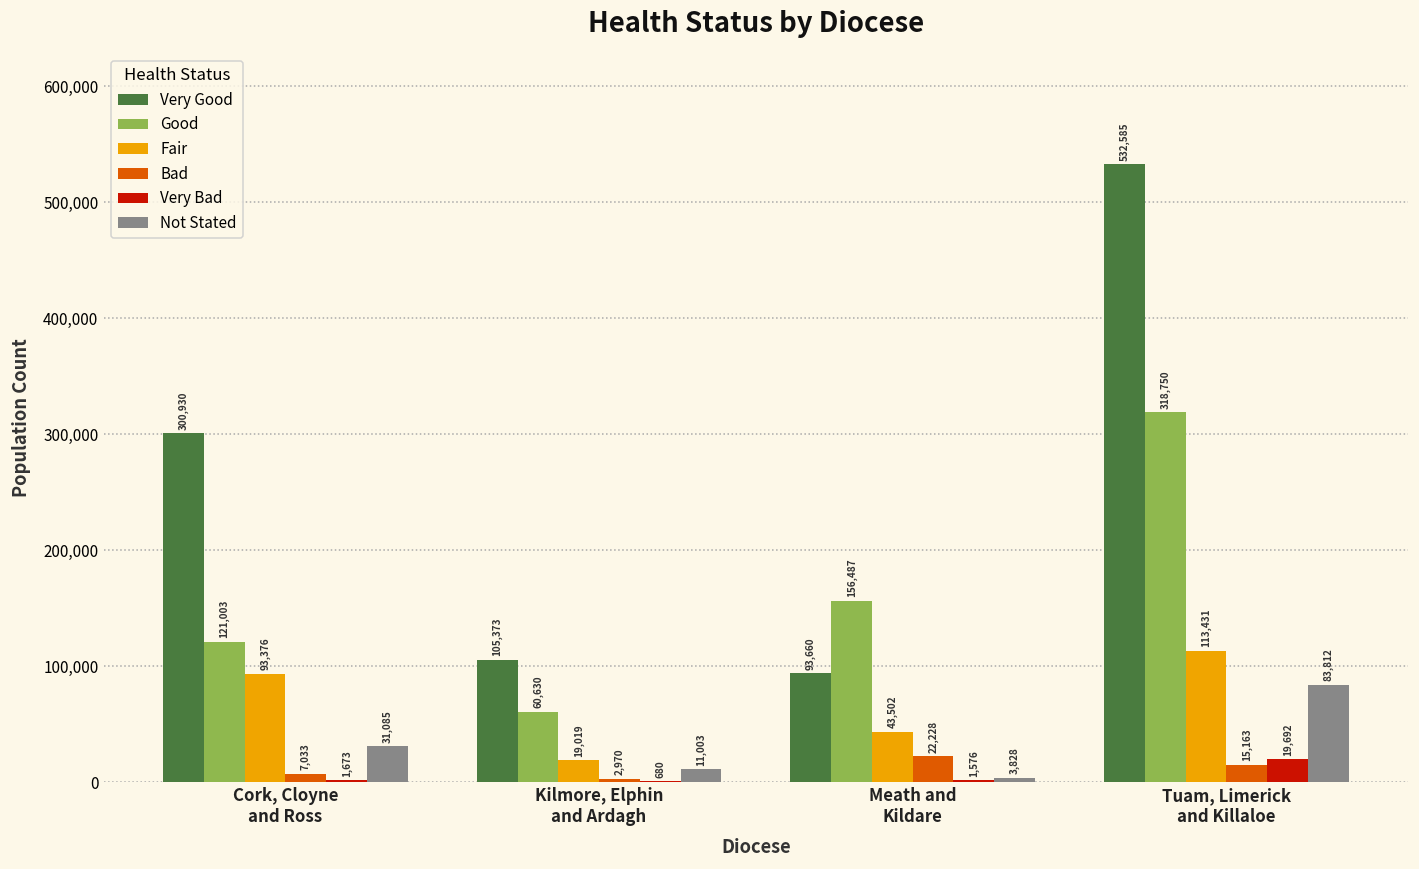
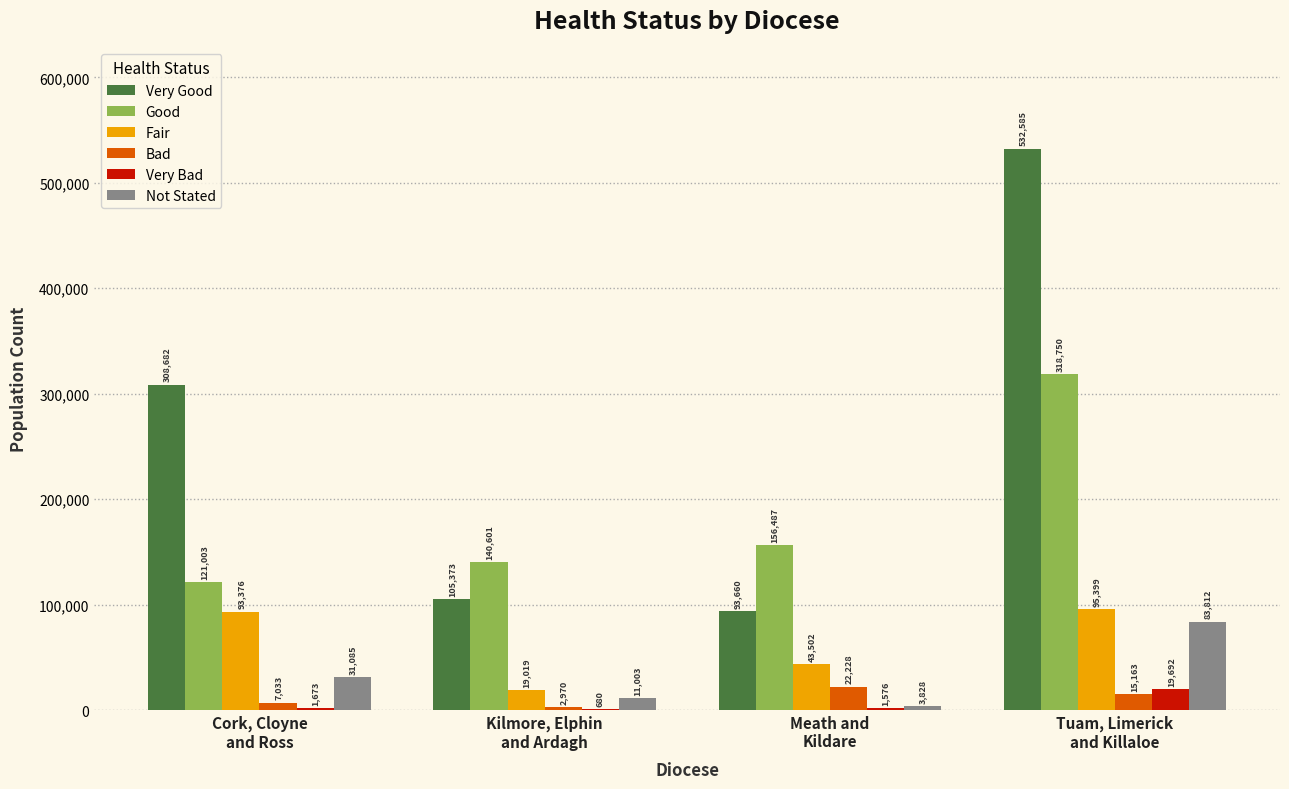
Very Good, Cork, Cloyne and Ross: 300,930 -> 308,682
Good, Kilmore, Elphin and Ardagh: 60,630 -> 140,601
Fair, Tuam, Limerick and Killaloe: 113,431 -> 95,399
